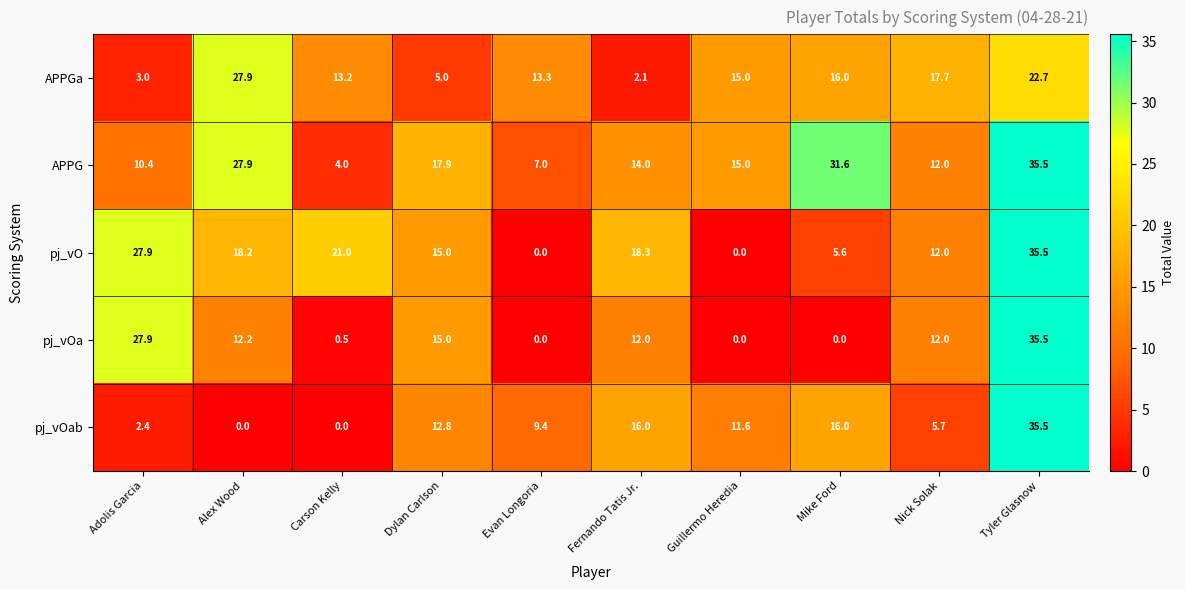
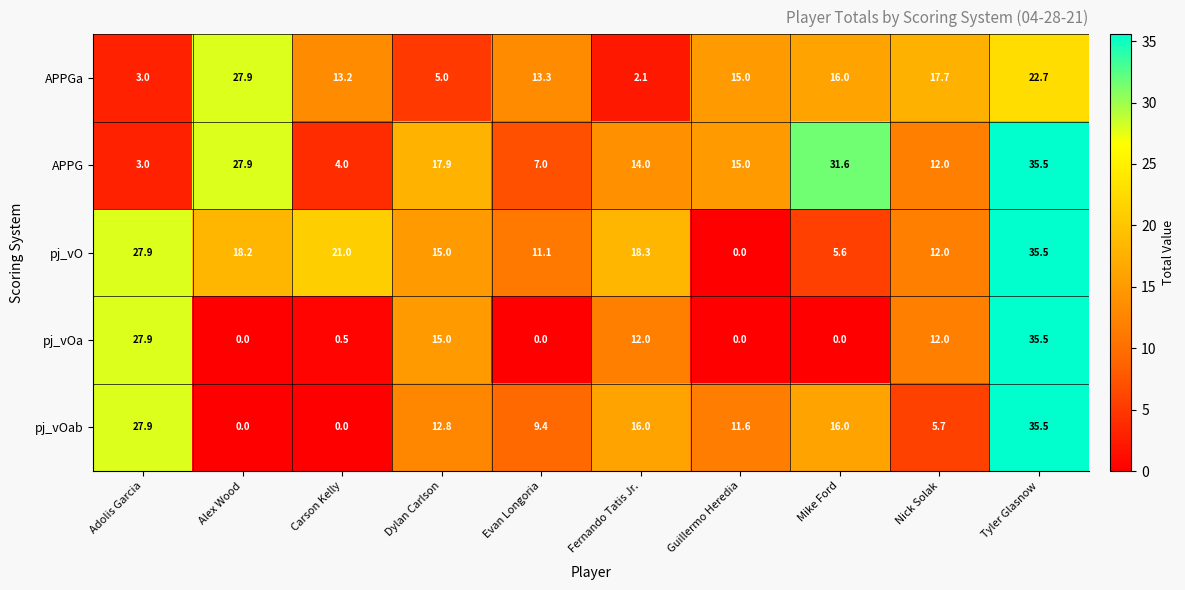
APPG, Adolis Garcia: 10.4 -> 3.0
pj_vO, Evan Longoria: 0.0 -> 11.1
pj_vOa, Alex Wood: 12.2 -> 0.0
pj_vOab, Adolis Garcia: 2.4 -> 27.9
